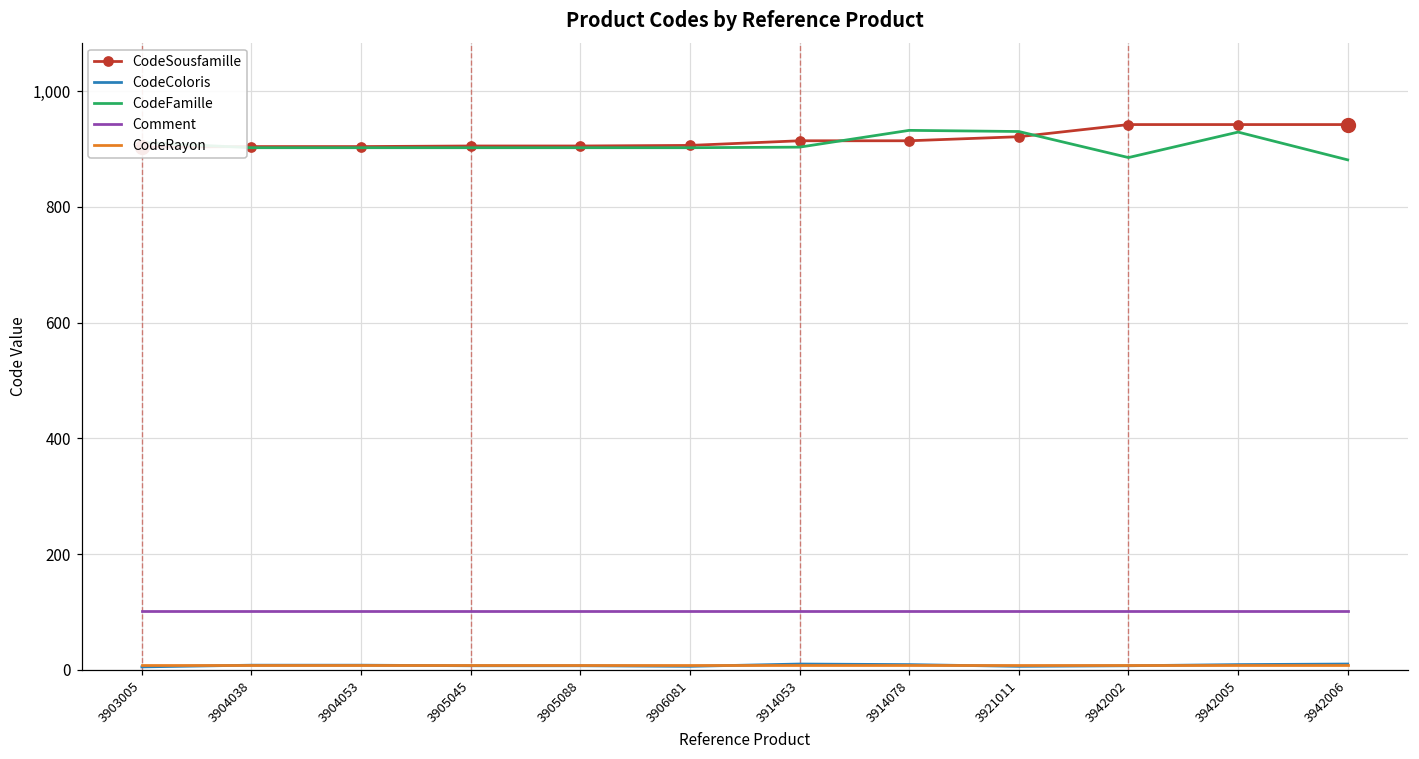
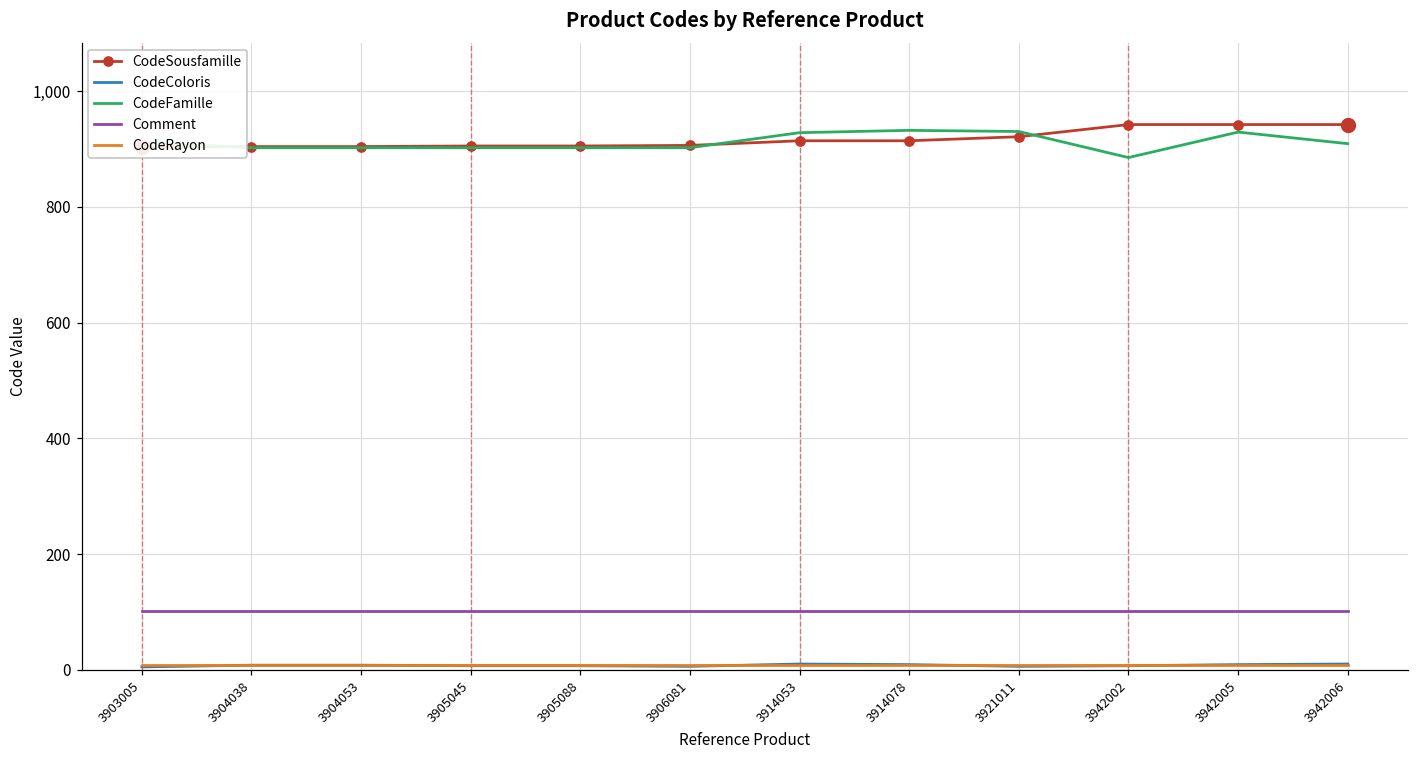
CodeFamille, 3914053: 900 -> 930
CodeFamille, 3942006: 880 -> 910
